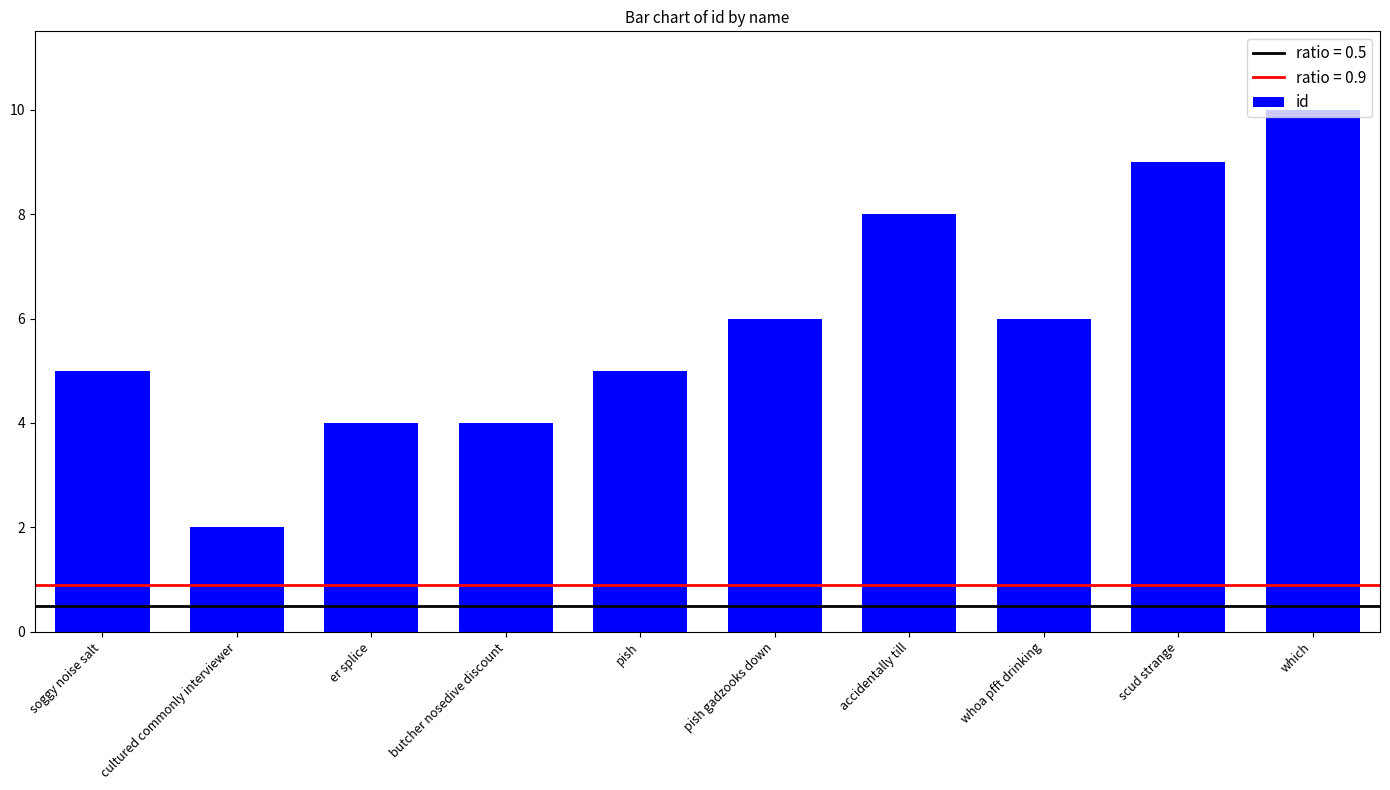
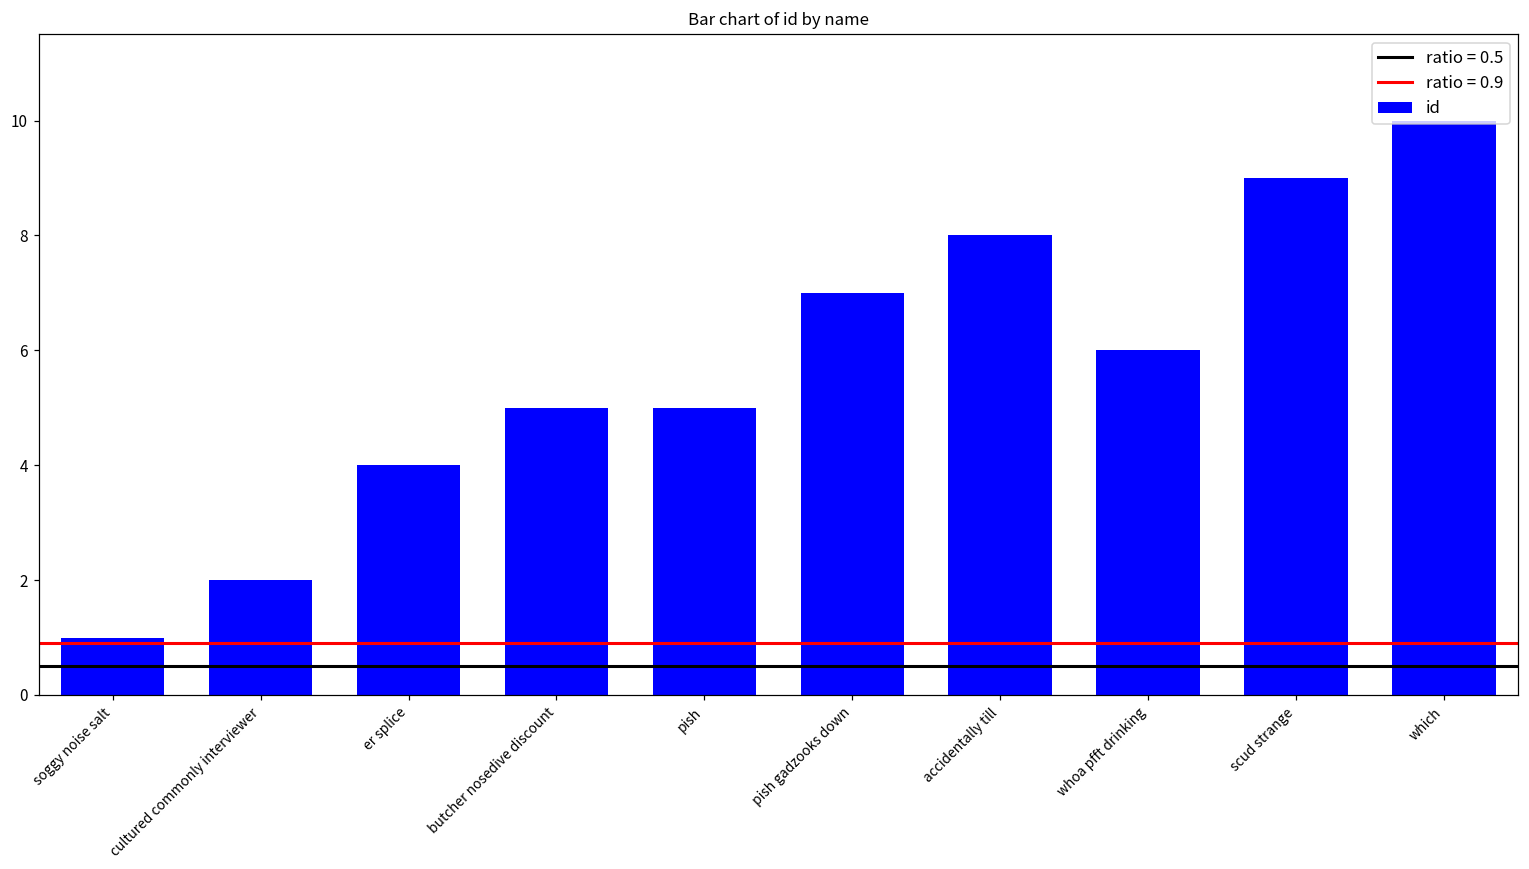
soggy noise salt: 5 -> 1
butcher nosedive discount: 4 -> 5
pish gadzooks down: 6 -> 7
